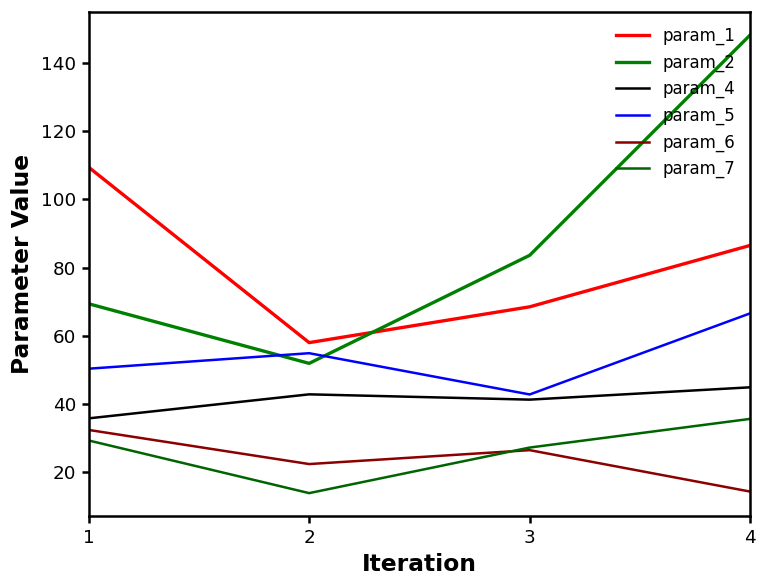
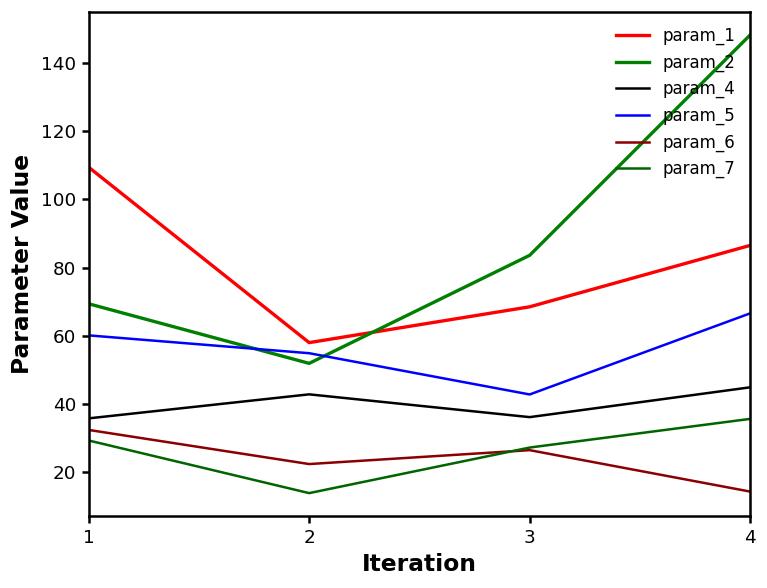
param_5, 1: 50 -> 60
param_4, 3: 41 -> 36
